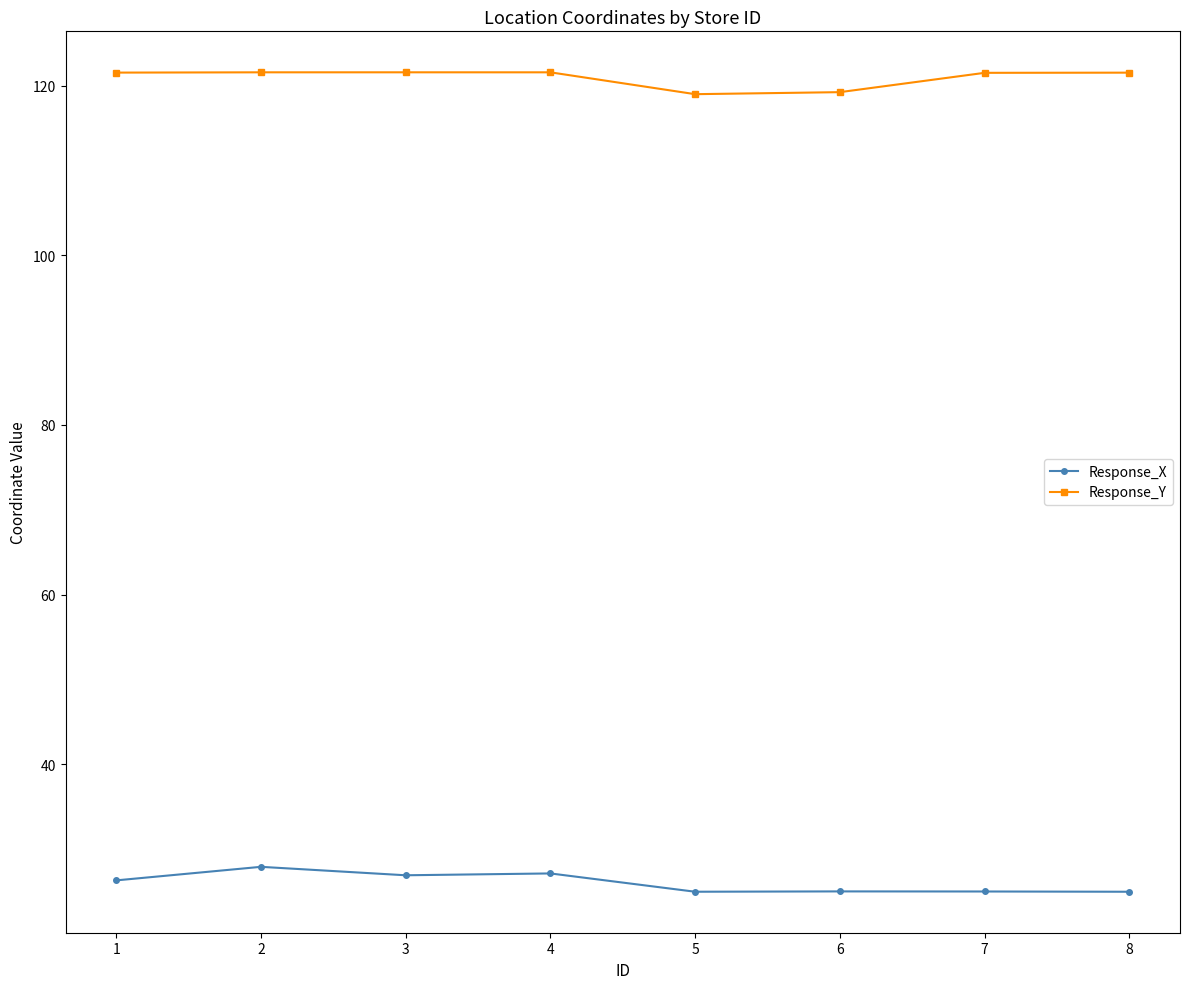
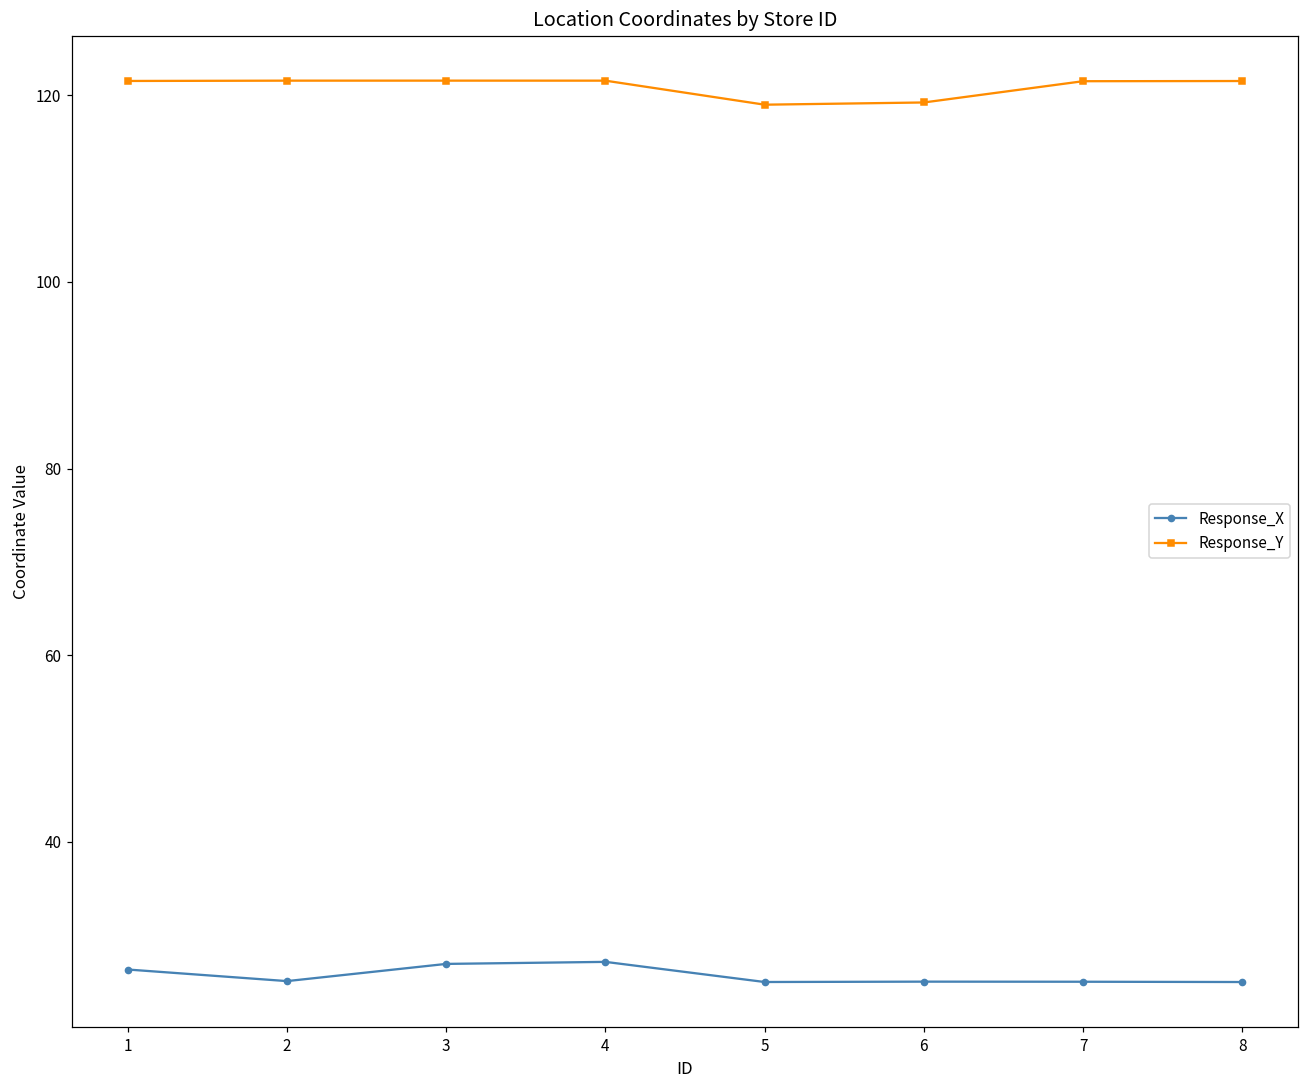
Response_X, 2: 28 -> 25
